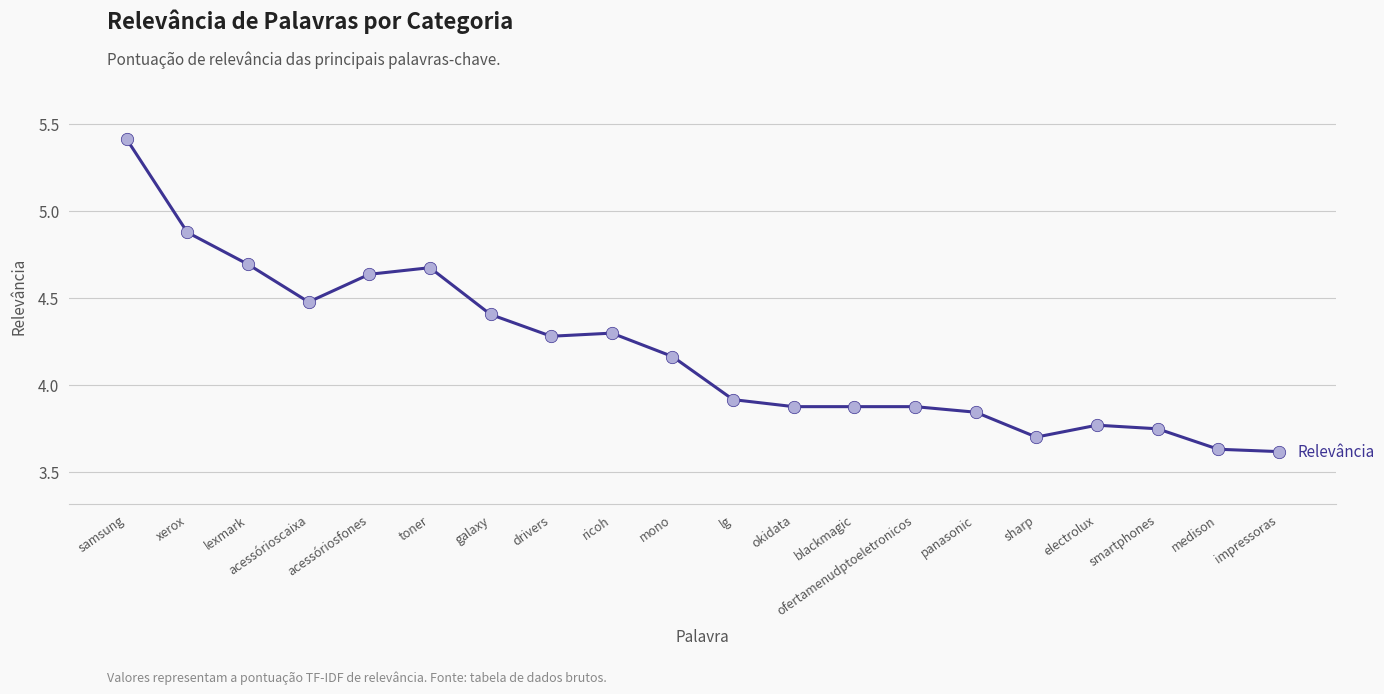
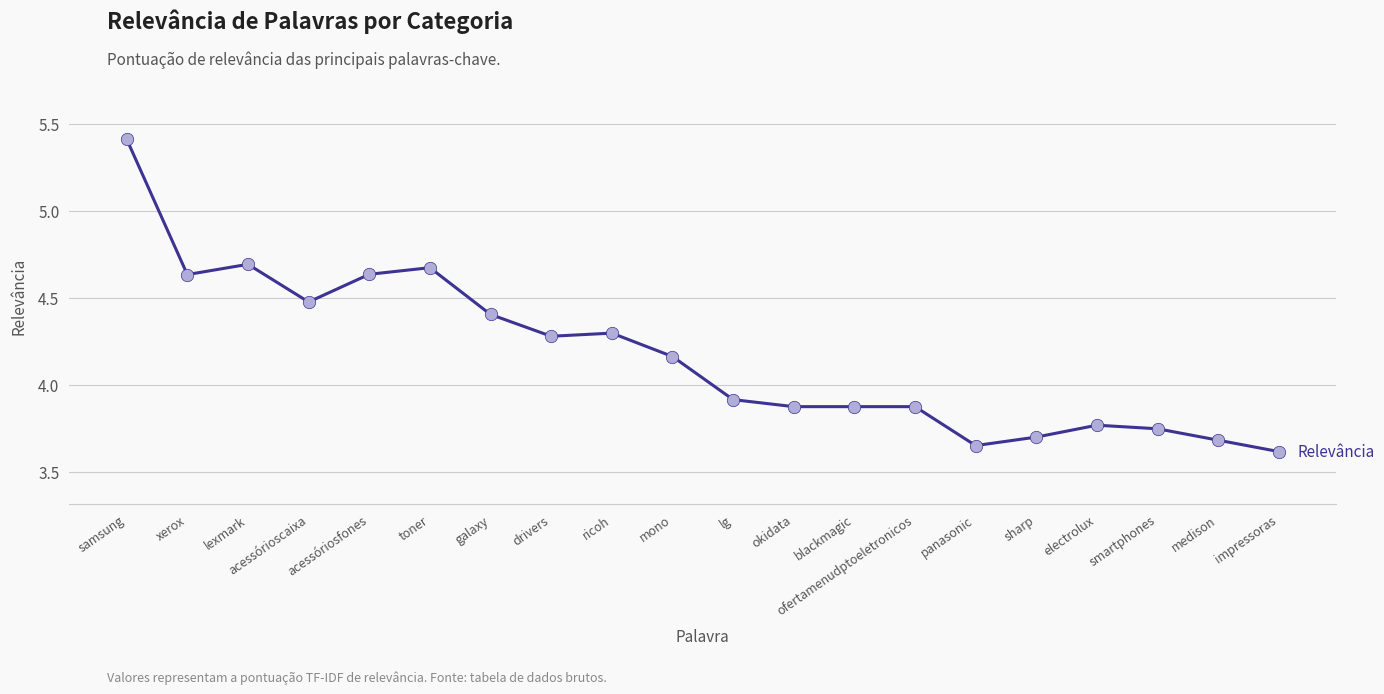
xerox: 4.88 -> 4.63
panasonic: 3.84 -> 3.65
medison: 3.63 -> 3.68
